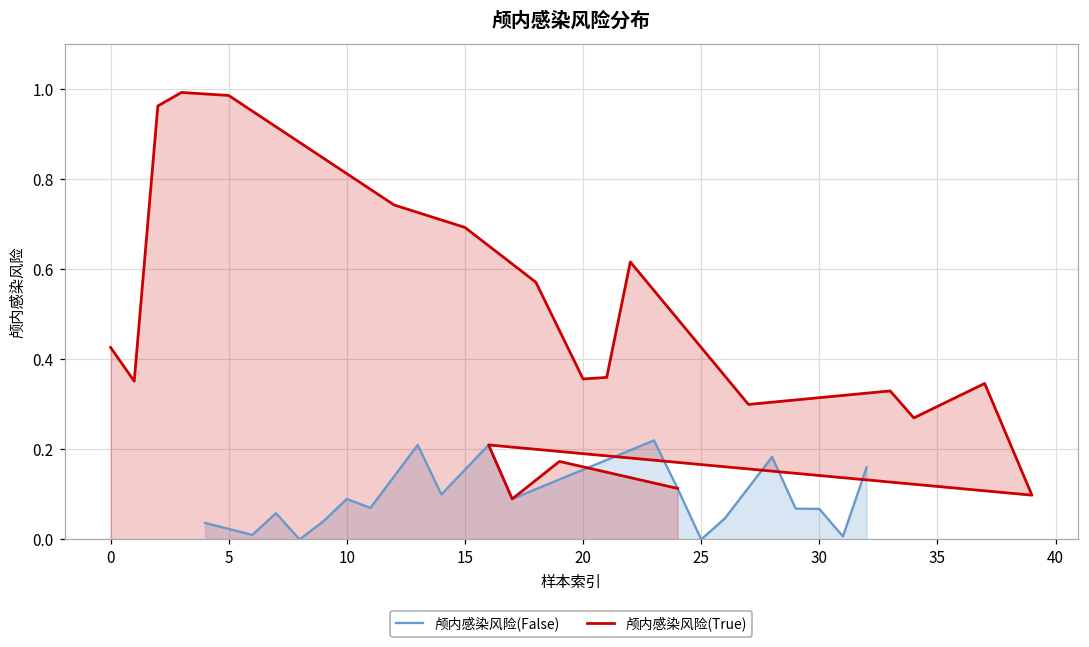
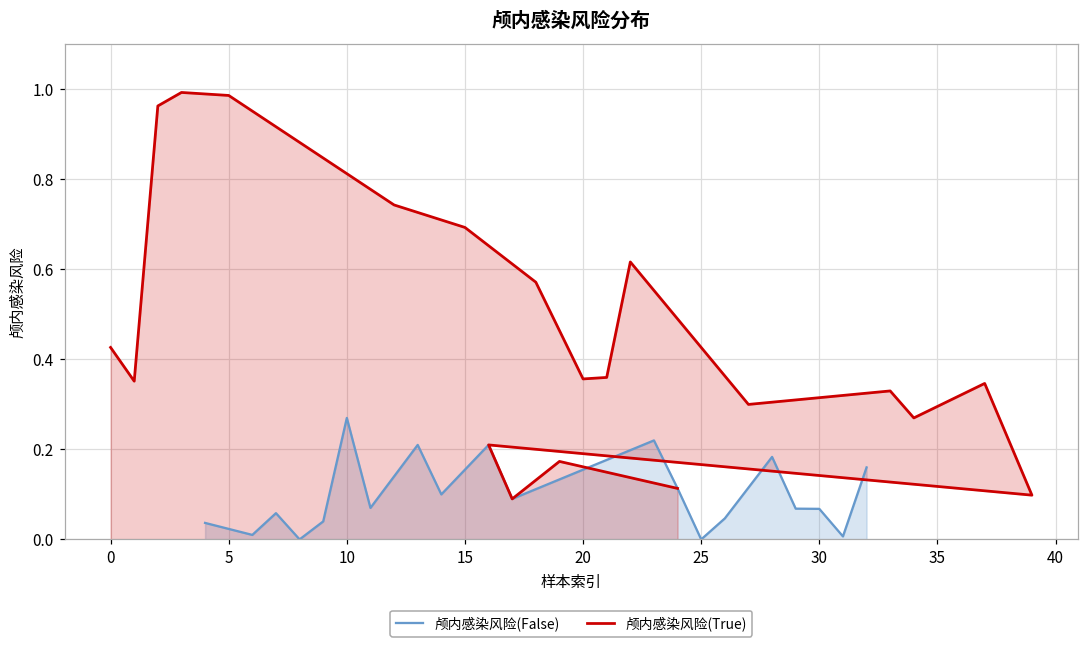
颅内感染风险(False), 10: 0.09 -> 0.27
